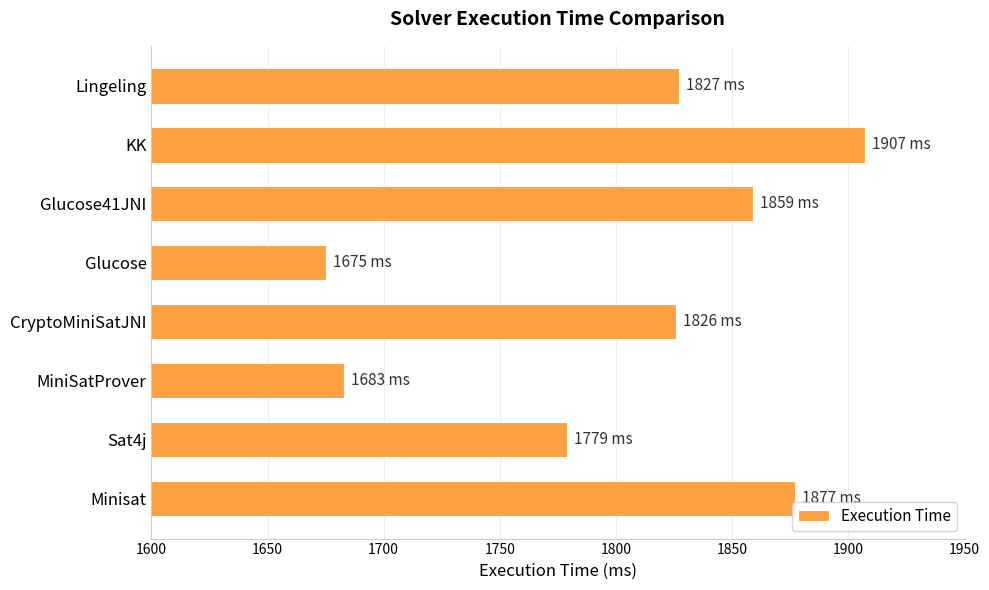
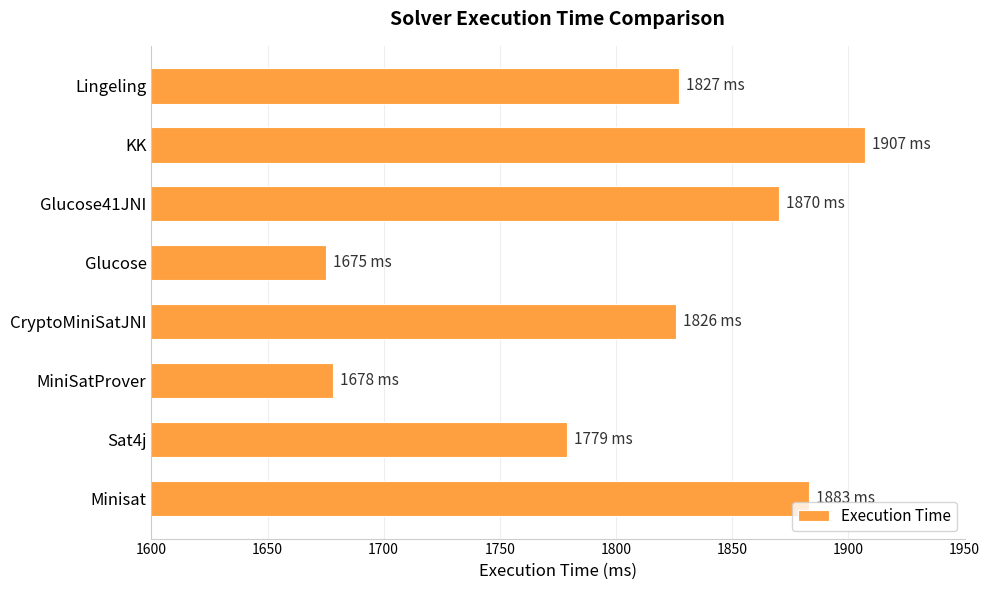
Glucose41JNI: 1859 -> 1870
MiniSatProver: 1683 -> 1678
Minisat: 1877 -> 1883
